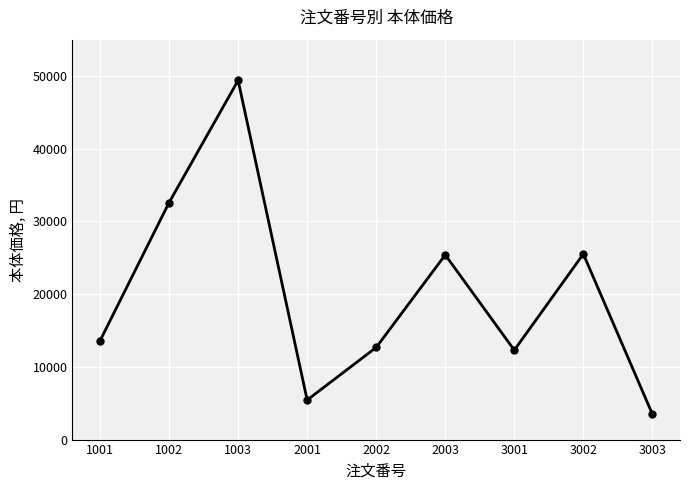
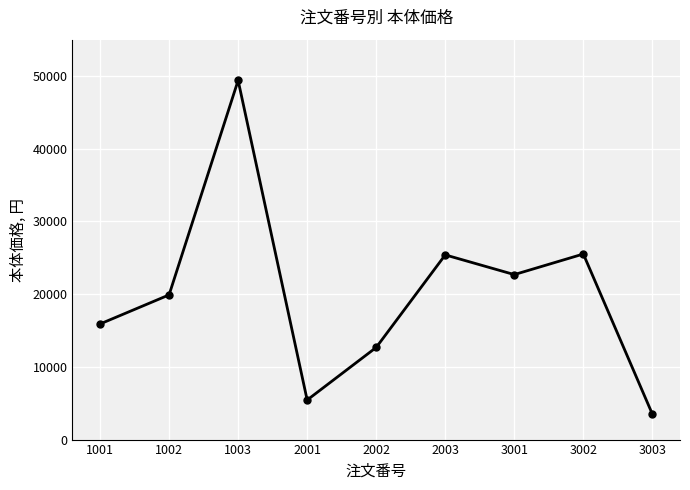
1001: 14000 -> 16000
1002: 33000 -> 20000
3001: 12000 -> 23000
